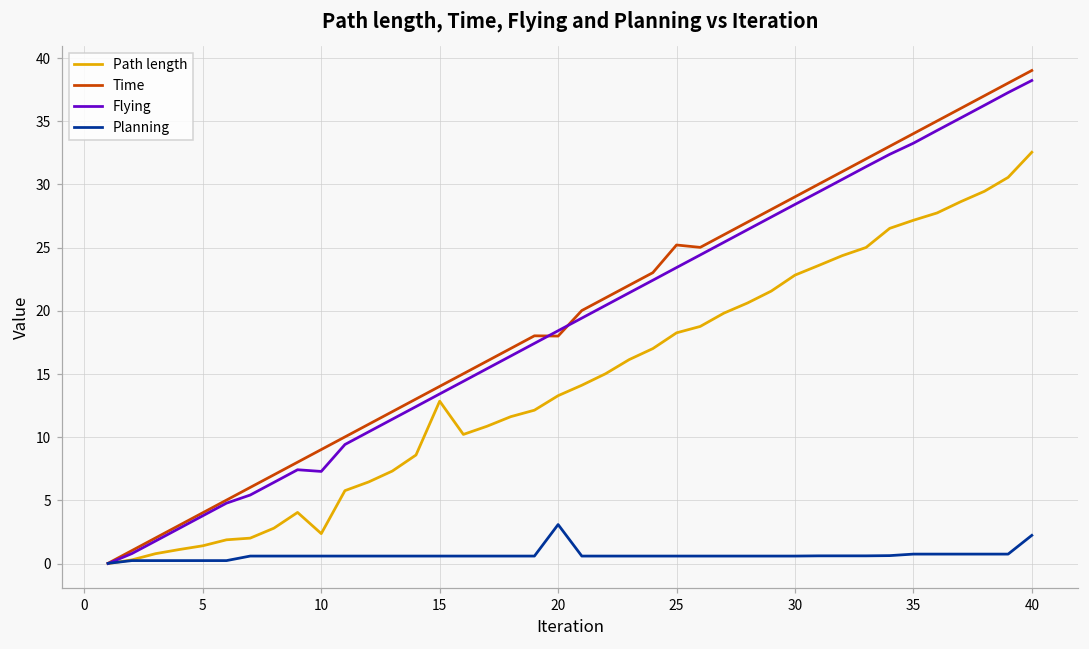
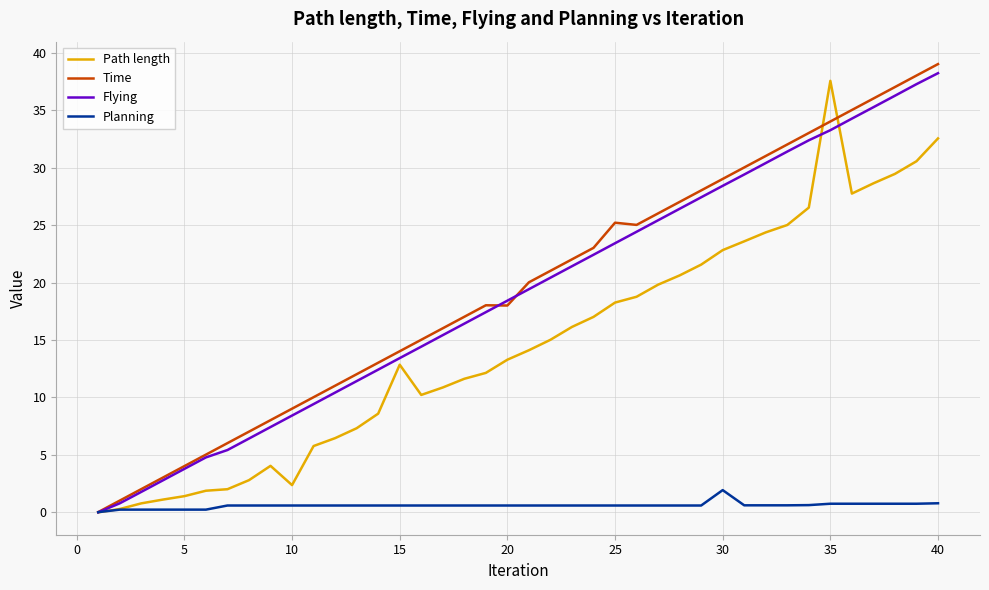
Flying, 10: 7.3 -> 8.4
Planning, 20: 3.1 -> 0.6
Planning, 30: 0.6 -> 1.9
Path length, 35: 27.2 -> 37.6
Planning, 40: 2.2 -> 0.8
